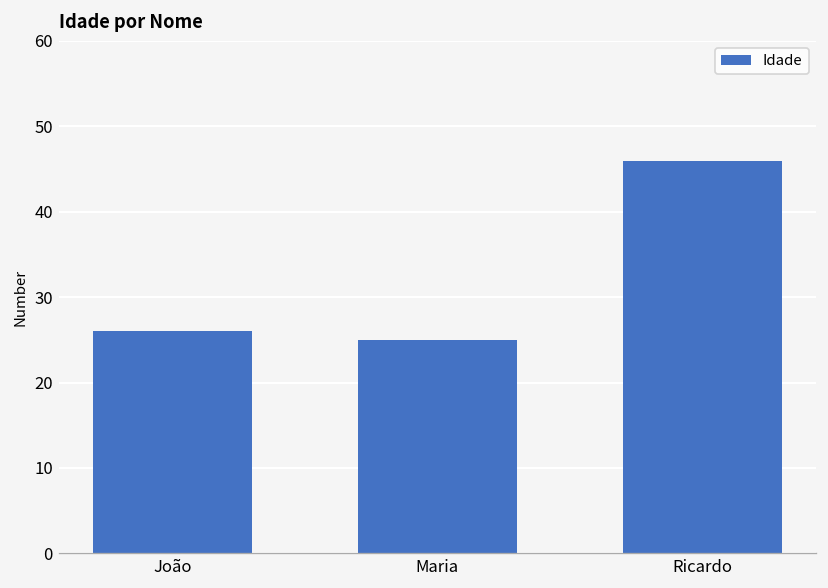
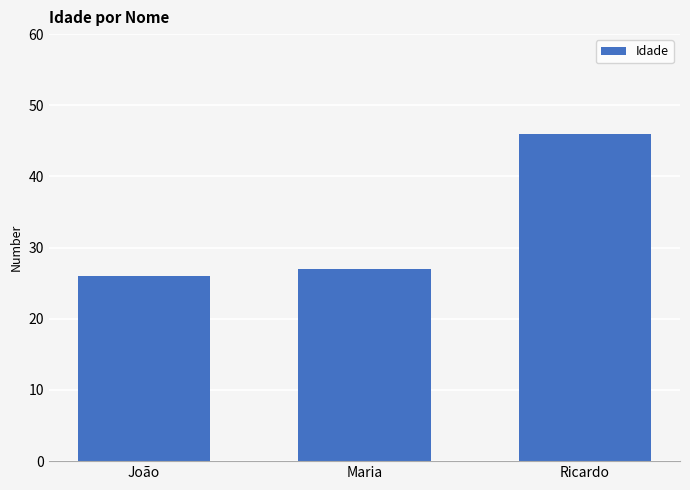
Maria: 25 -> 27
